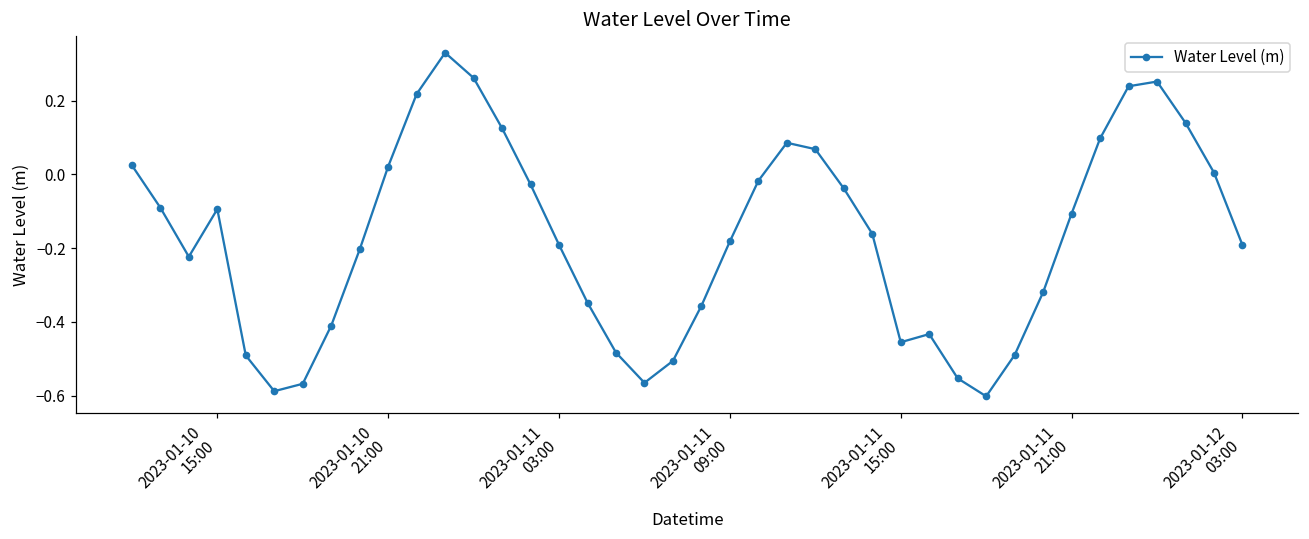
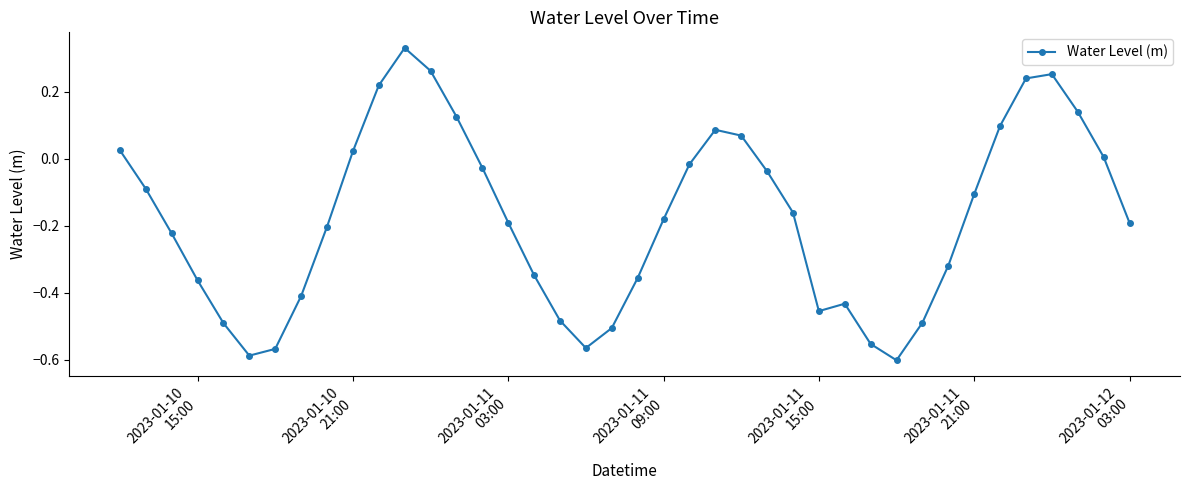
2023-01-10 15:00: -0.09 -> -0.36
